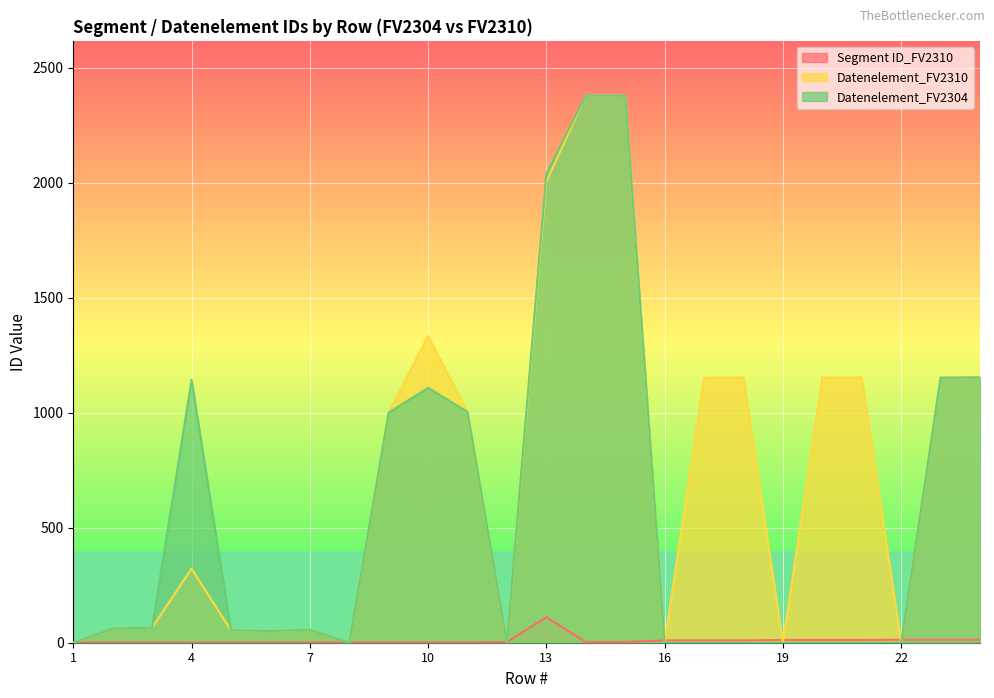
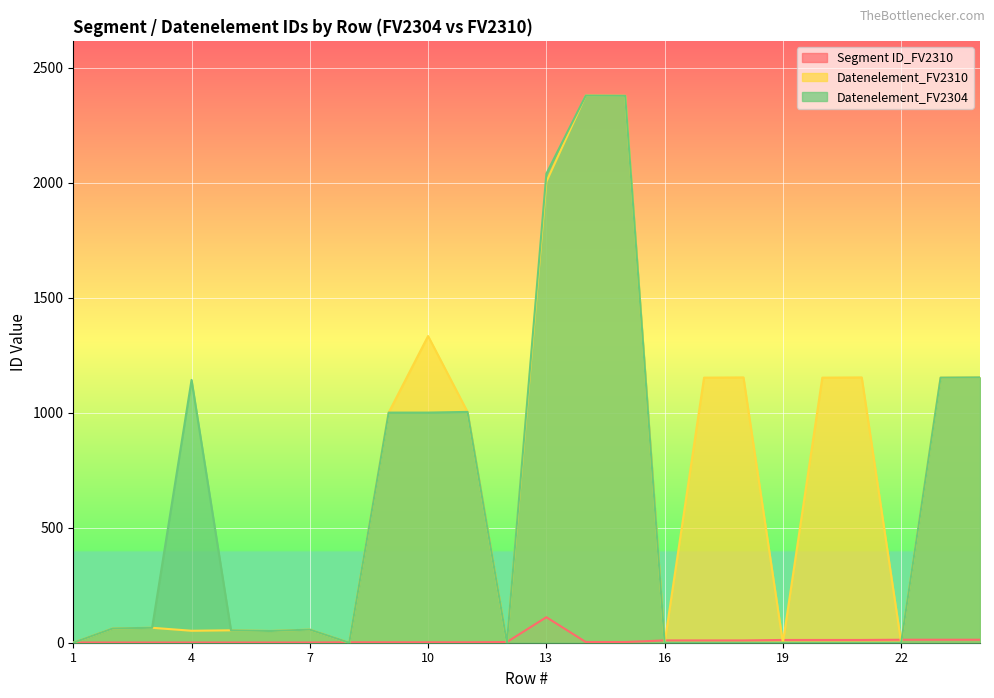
Datenelement_FV2310, 4: 320 -> 50
Datenelement_FV2304, 10: 1110 -> 1000
